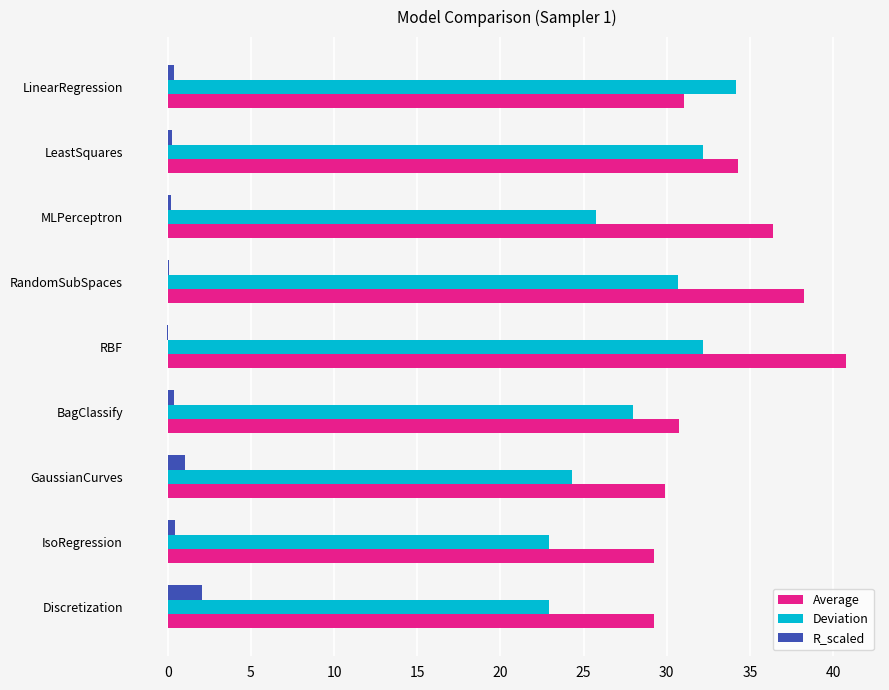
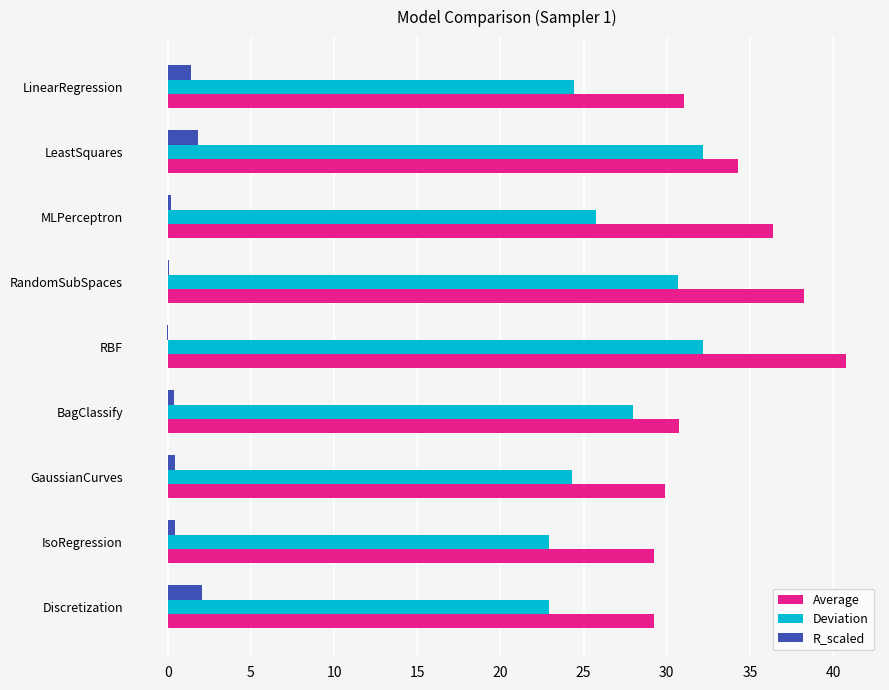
R_scaled, LinearRegression: 0.4 -> 1.4
Deviation, LinearRegression: 34.2 -> 24.4
R_scaled, LeastSquares: 0.2 -> 1.8
R_scaled, GaussianCurves: 1.0 -> 0.4
